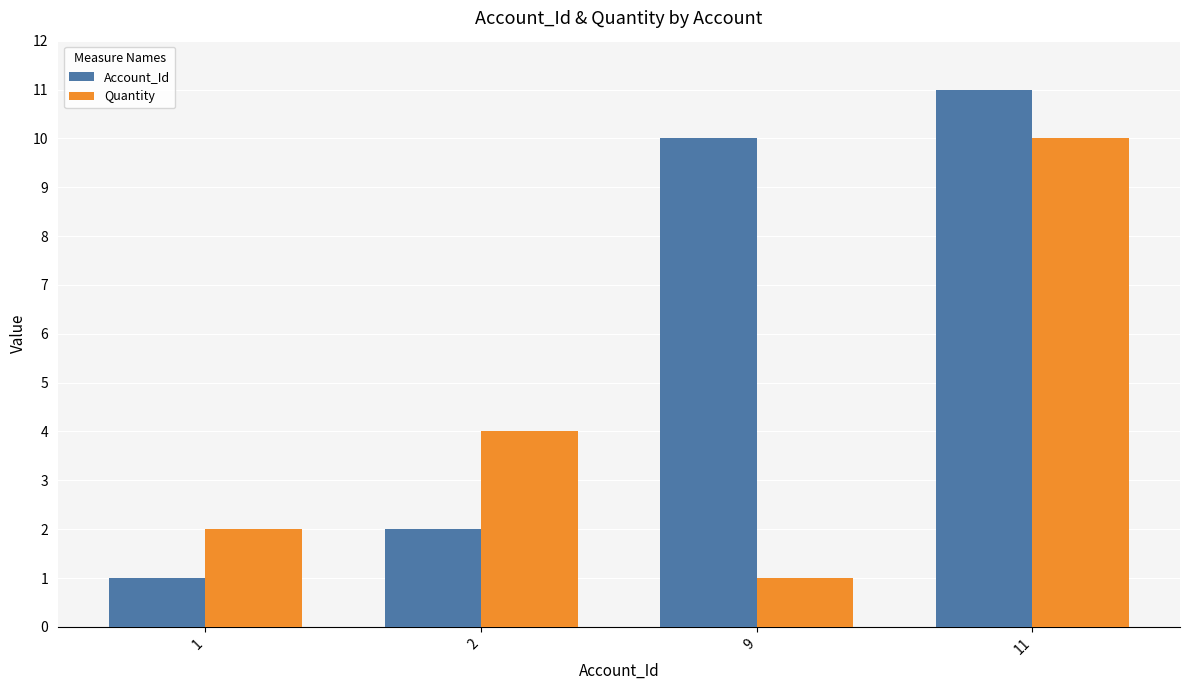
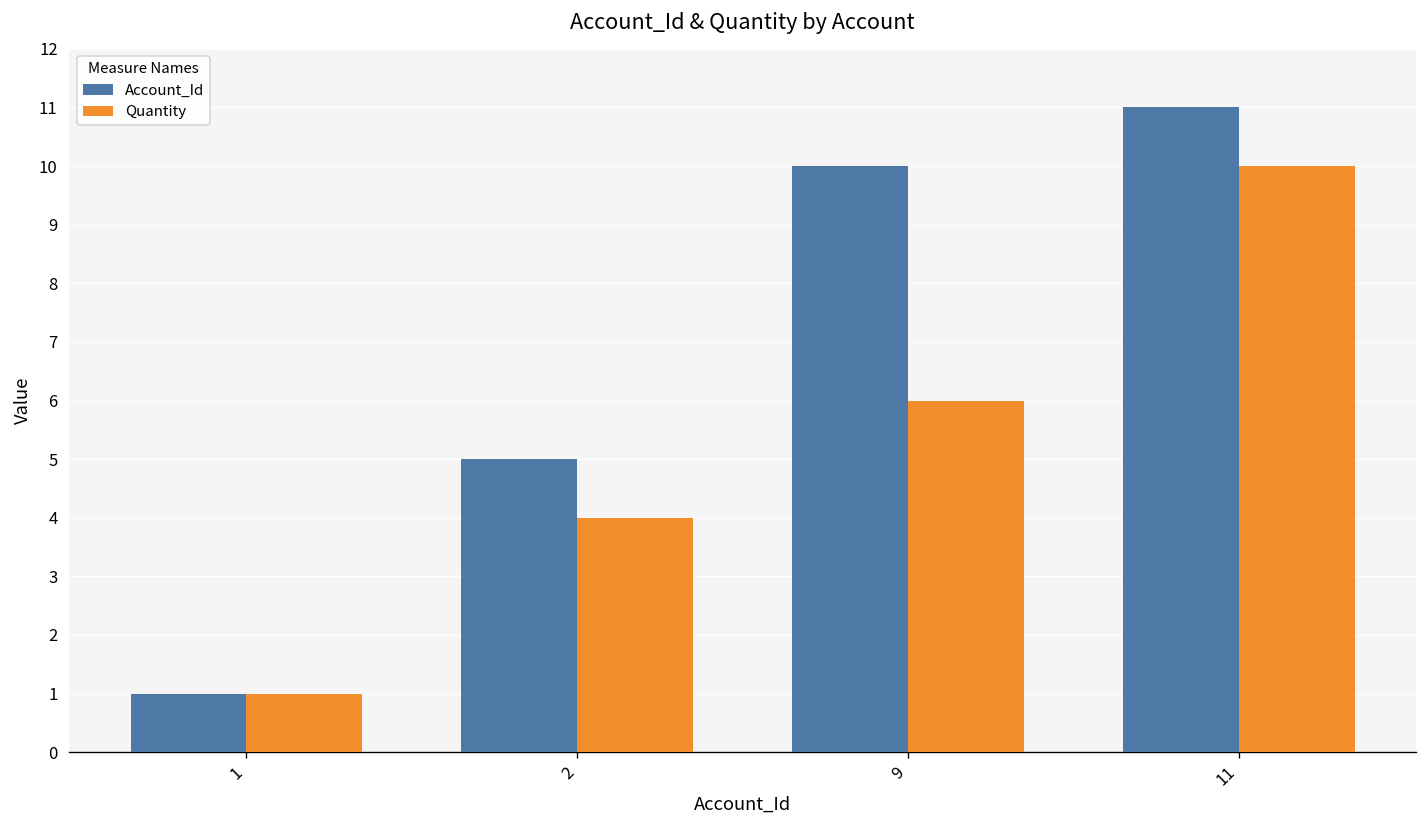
Quantity, 1: 2 -> 1
Account_Id, 2: 2 -> 5
Quantity, 9: 1 -> 6
